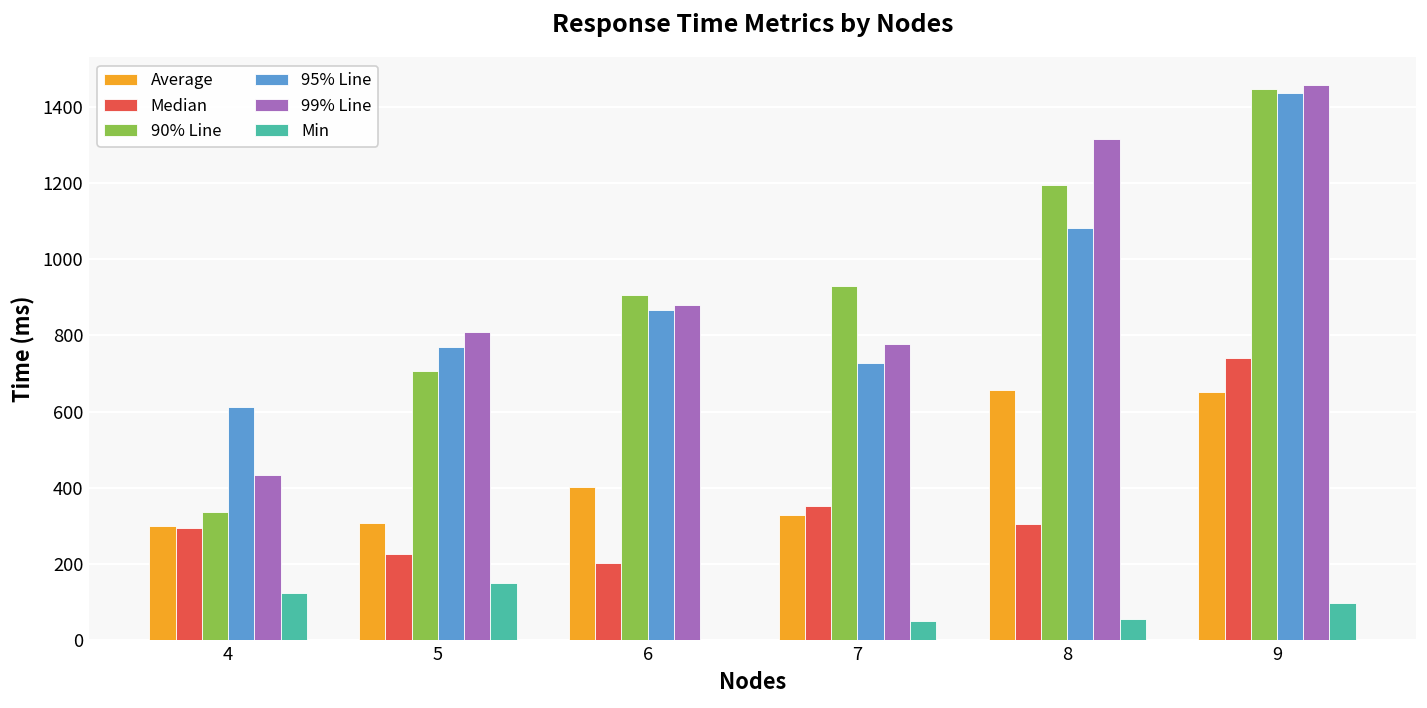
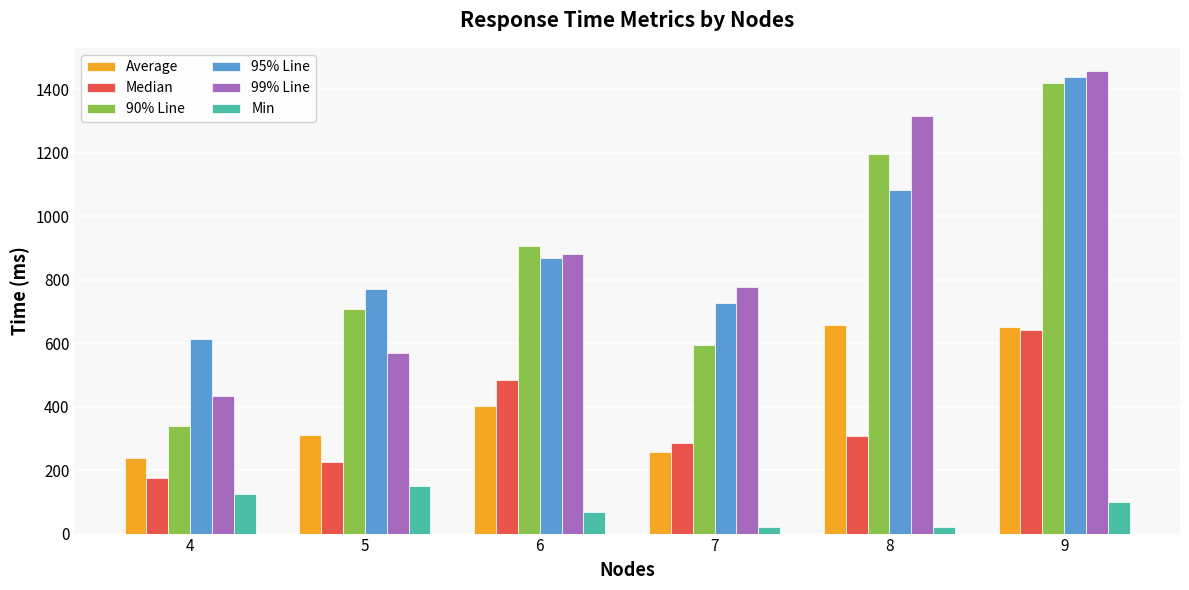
Average, 4: 300 -> 240
Median, 4: 290 -> 180
99% Line, 5: 810 -> 570
Median, 6: 200 -> 480
Min, 6: 0 -> 70
Average, 7: 330 -> 260
Median, 7: 350 -> 280
90% Line, 7: 930 -> 600
Min, 7: 50 -> 20
Min, 8: 60 -> 20
Median, 9: 740 -> 640
90% Line, 9: 1450 -> 1420
